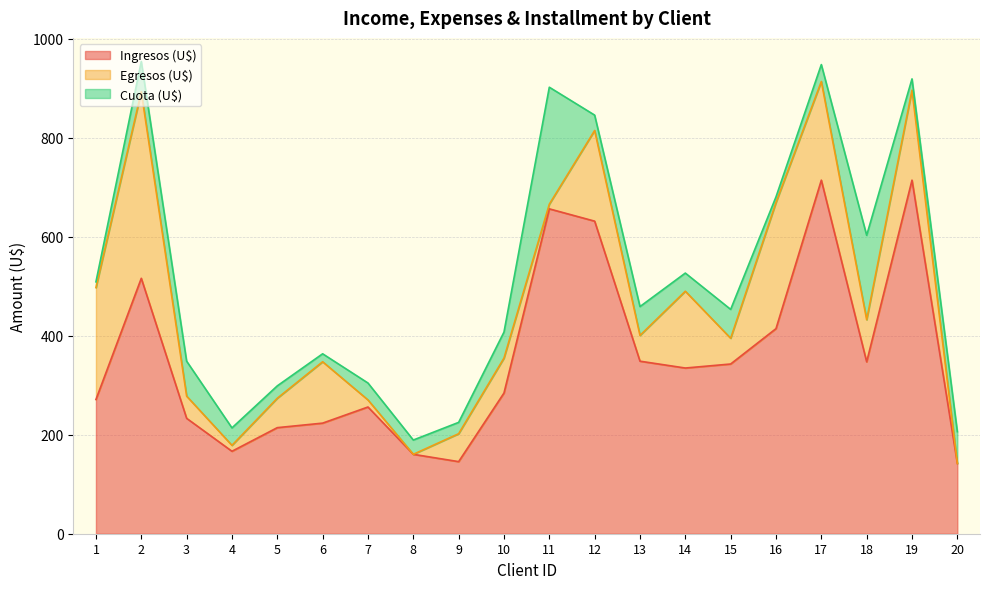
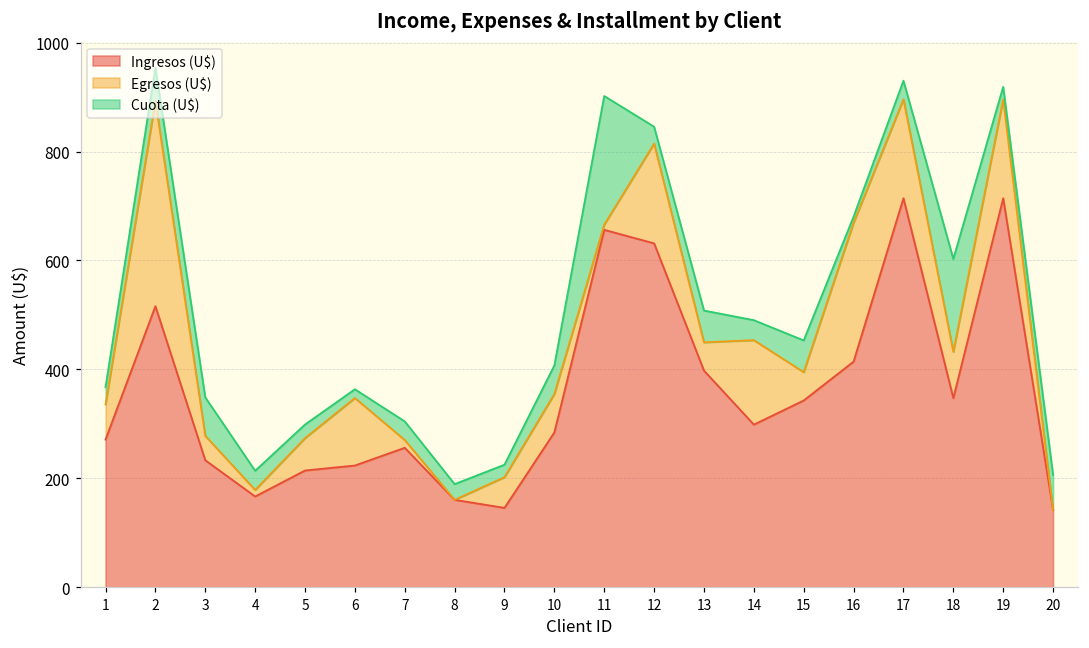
Egresos (U$), 1: 230 -> 60
Cuota (U$), 1: 10 -> 30
Ingresos (U$), 13: 350 -> 400
Ingresos (U$), 14: 330 -> 300
Egresos (U$), 17: 200 -> 180
